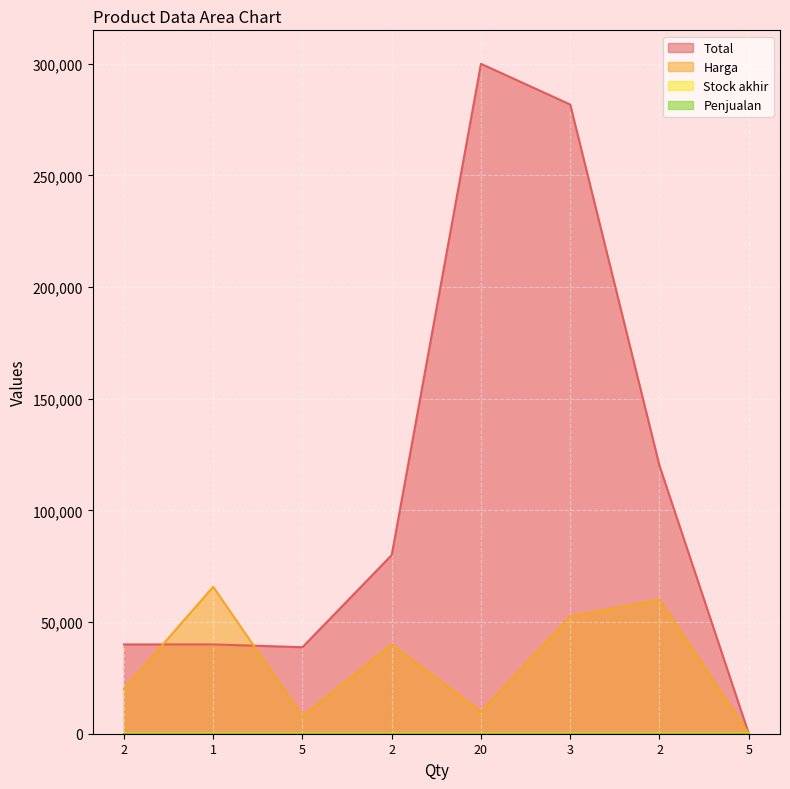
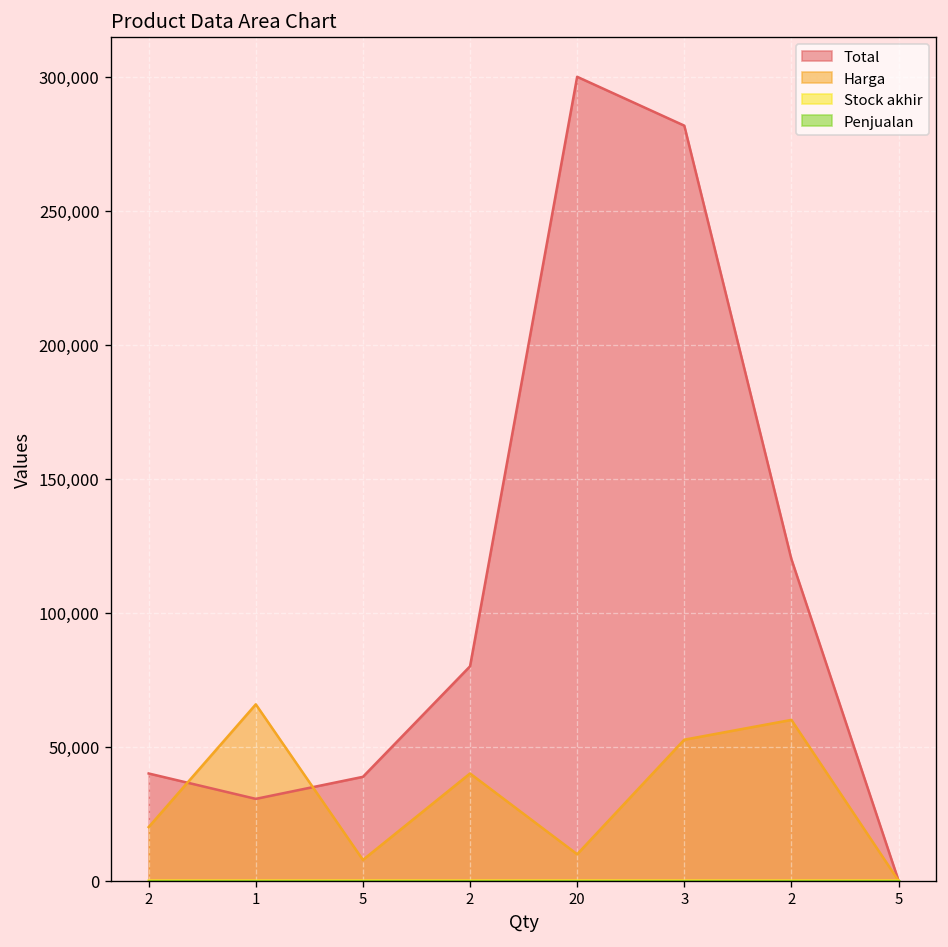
Total, 1: 40,000 -> 31,000
